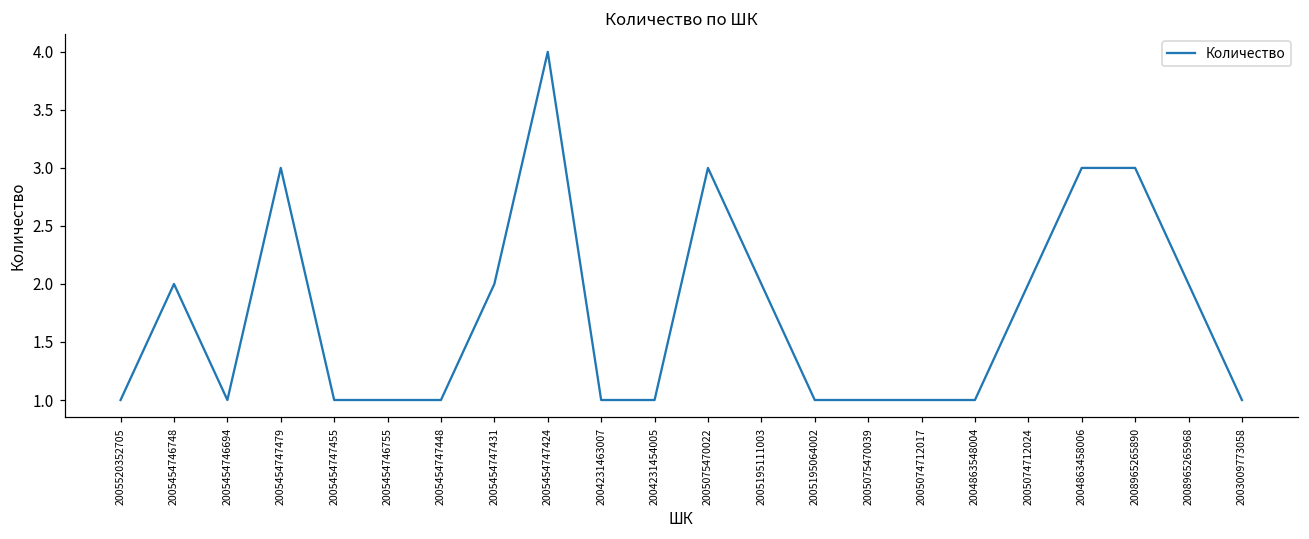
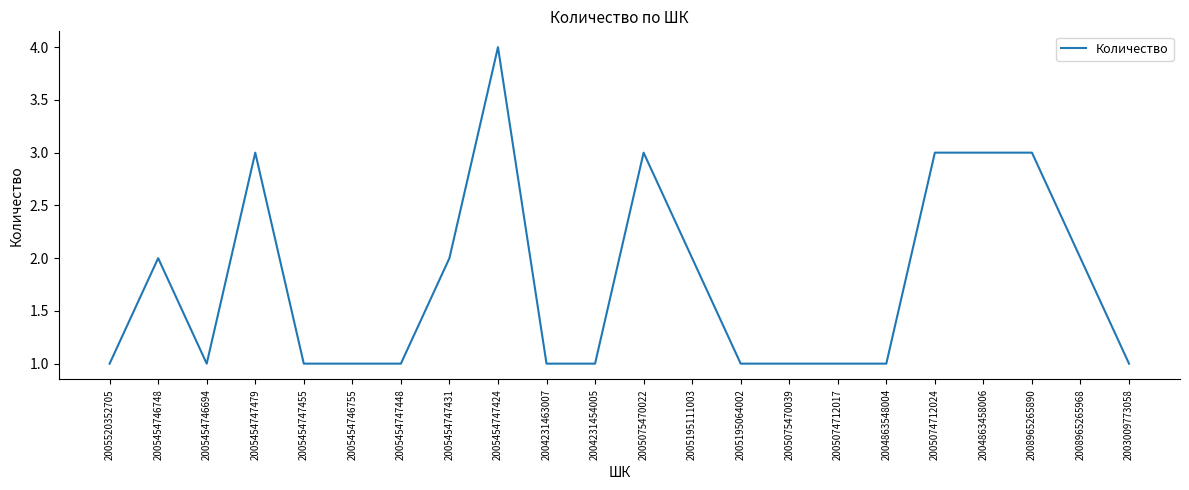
2005074712024: 2 -> 3
